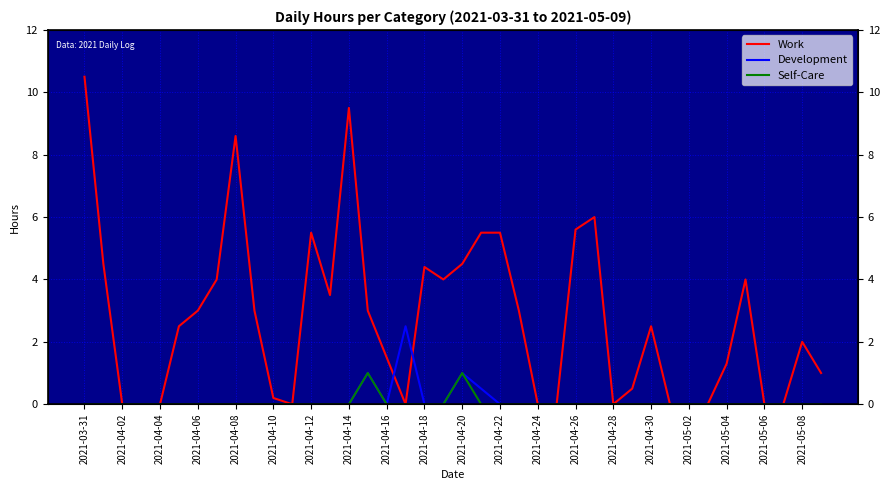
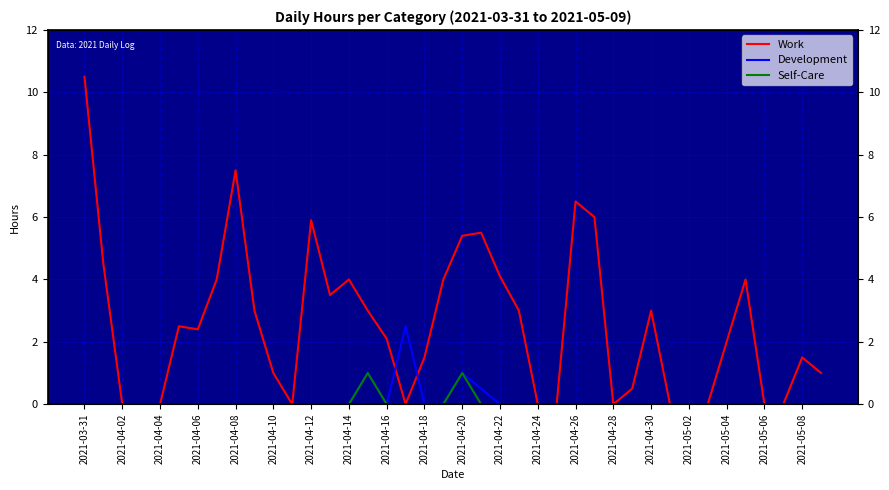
Work, 2021-04-06: 3.0 -> 2.4
Work, 2021-04-08: 8.6 -> 7.5
Work, 2021-04-10: 0.2 -> 1.0
Work, 2021-04-12: 5.5 -> 5.9
Work, 2021-04-14: 9.5 -> 4.0
Work, 2021-04-16: 1.5 -> 2.1
Work, 2021-04-18: 4.4 -> 1.5
Work, 2021-04-20: 4.5 -> 5.4
Work, 2021-04-22: 5.5 -> 4.1
Work, 2021-04-26: 5.6 -> 6.5
Work, 2021-04-30: 2.5 -> 3.0
Work, 2021-05-04: 1.3 -> 2.0
Work, 2021-05-08: 2.0 -> 1.5
